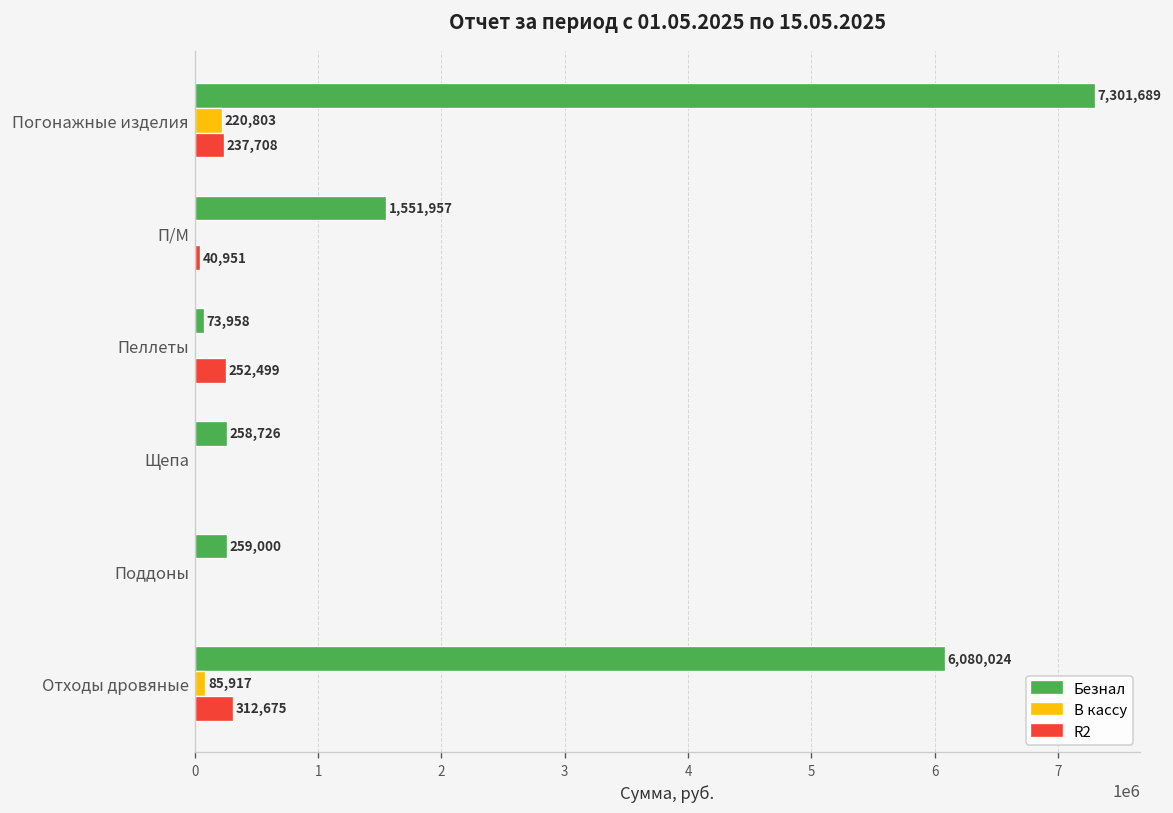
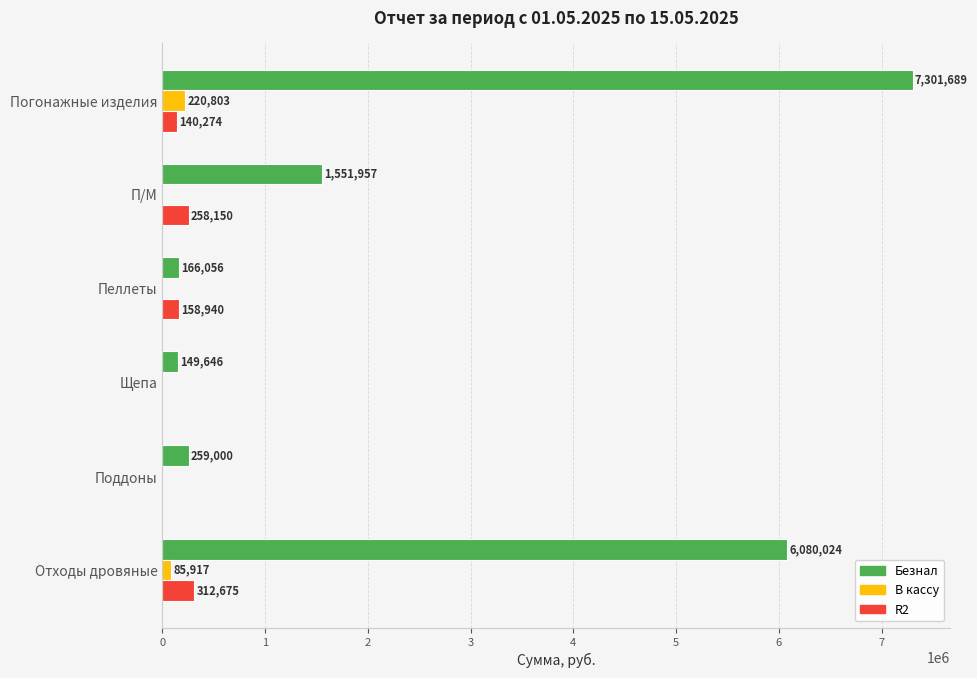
R2, Погонажные изделия: 237,708 -> 140,274
R2, П/М: 40,951 -> 258,150
Безнал, Пеллеты: 73,958 -> 166,056
R2, Пеллеты: 252,499 -> 158,940
Безнал, Щепа: 258,726 -> 149,646
